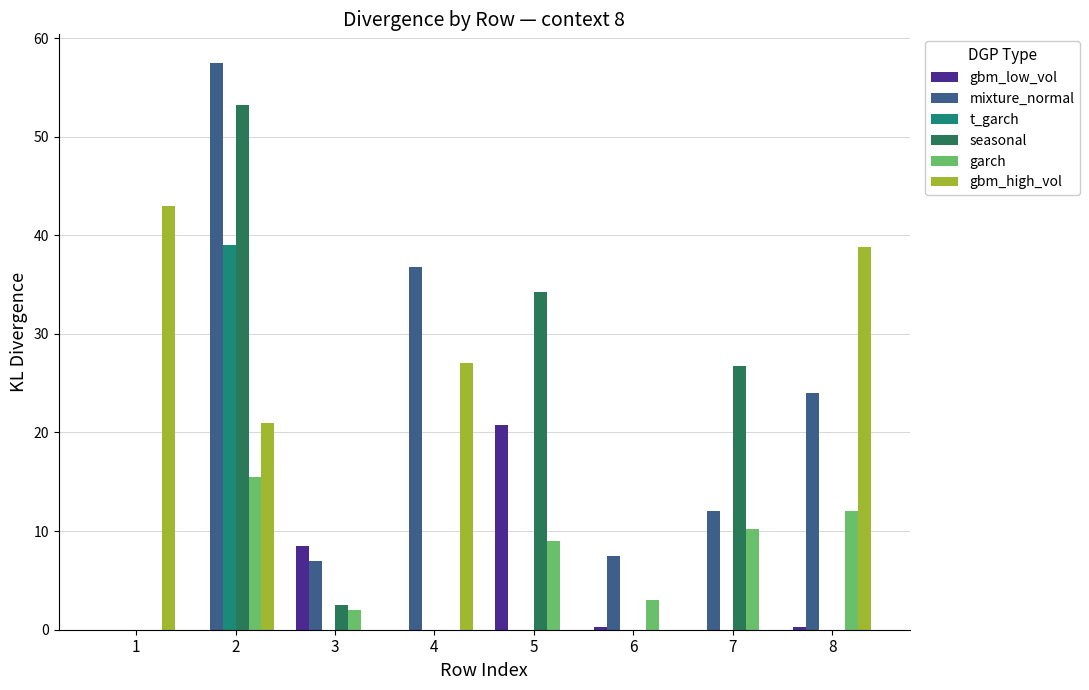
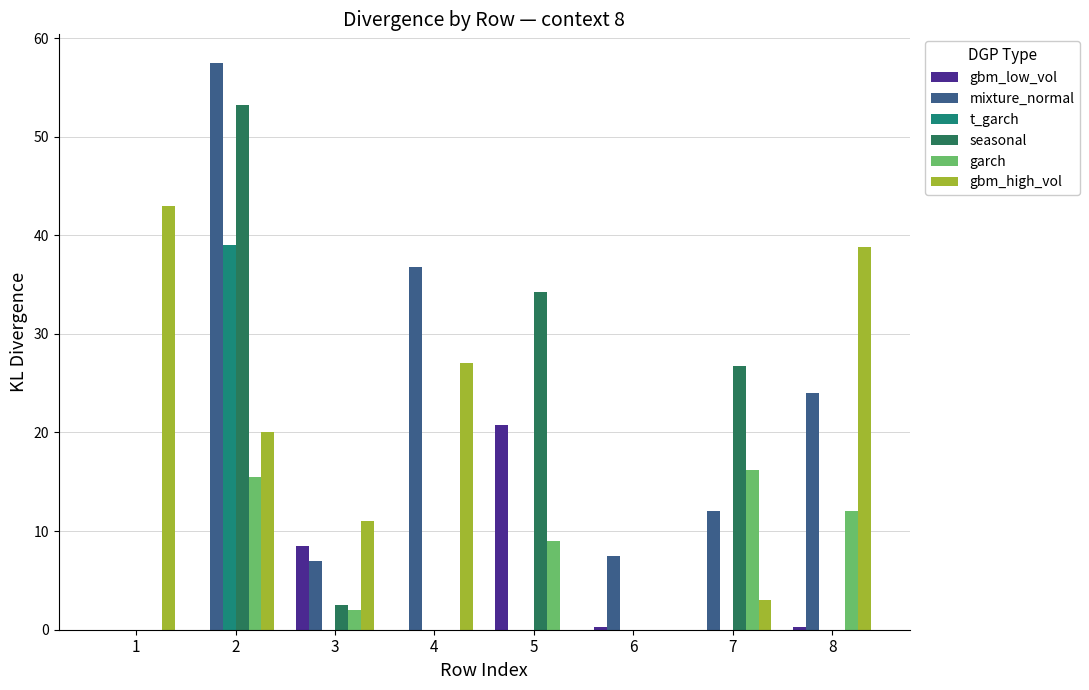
gbm_high_vol, 2: 21 -> 20
gbm_high_vol, 3: 0 -> 11
garch, 6: 3 -> 0
garch, 7: 10 -> 16
gbm_high_vol, 7: 0 -> 3
